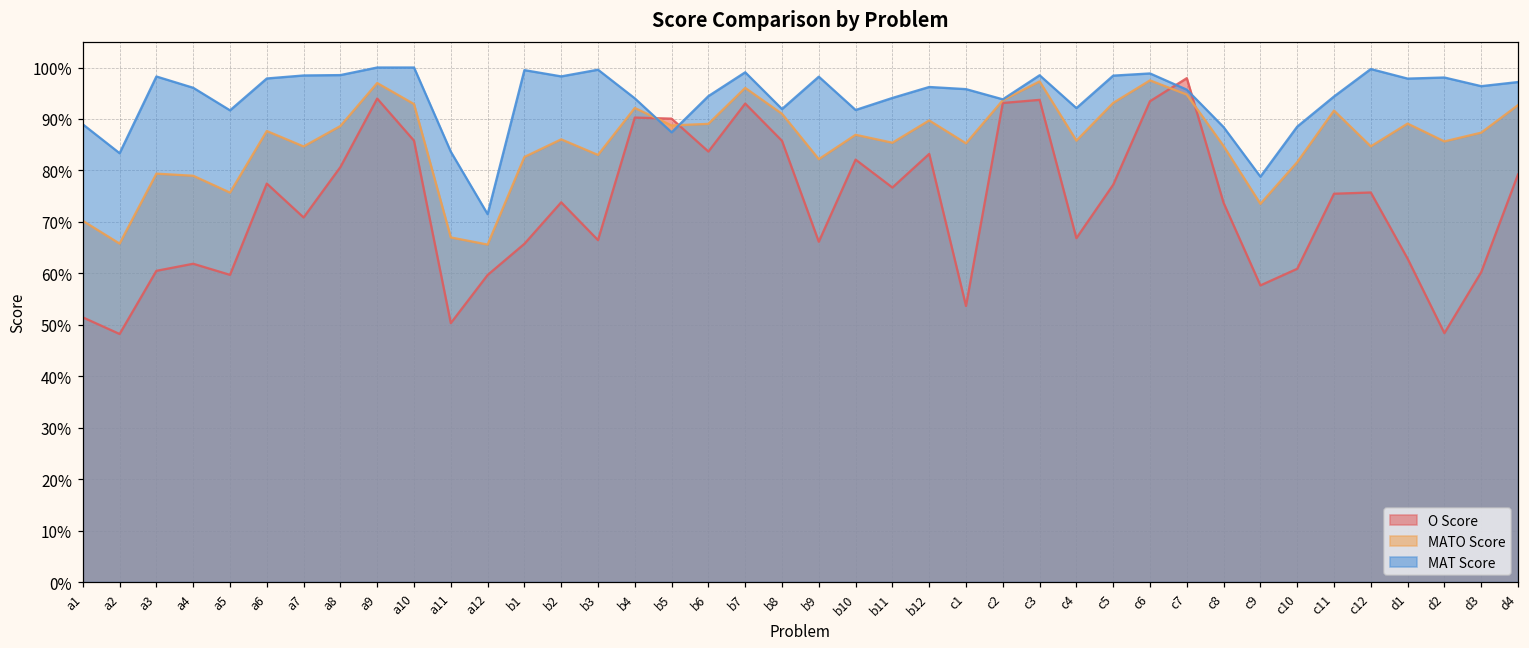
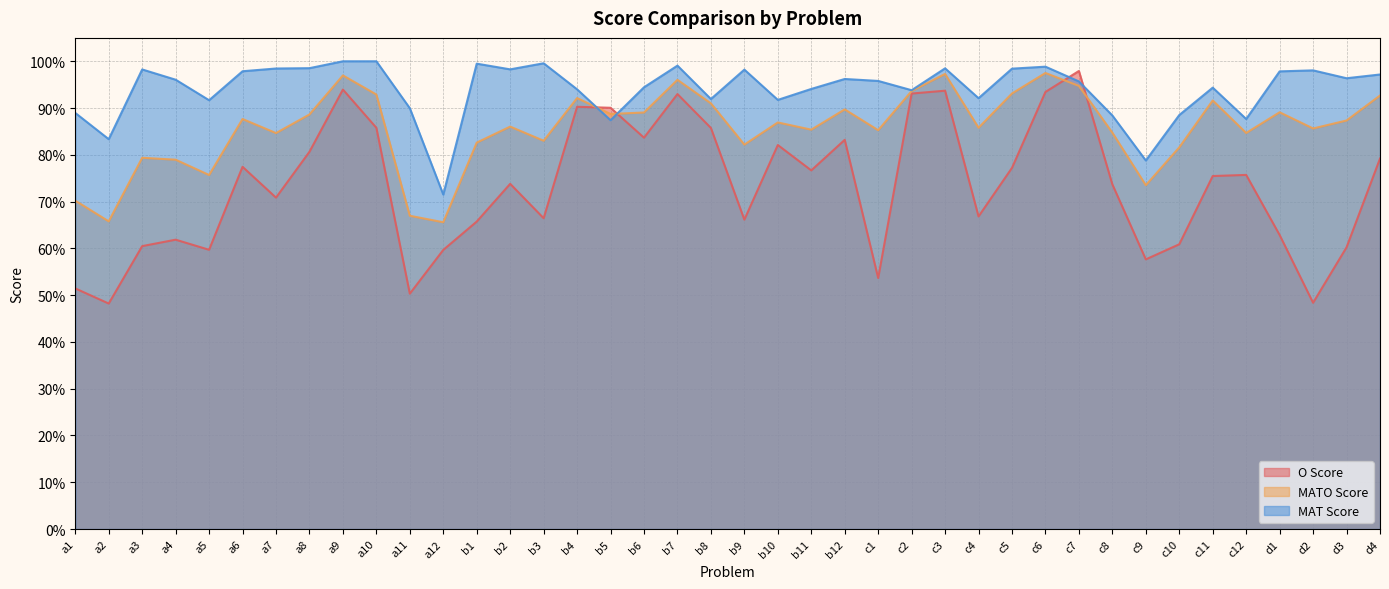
MAT Score, a11: 84% -> 90%
MAT Score, c12: 100% -> 88%
